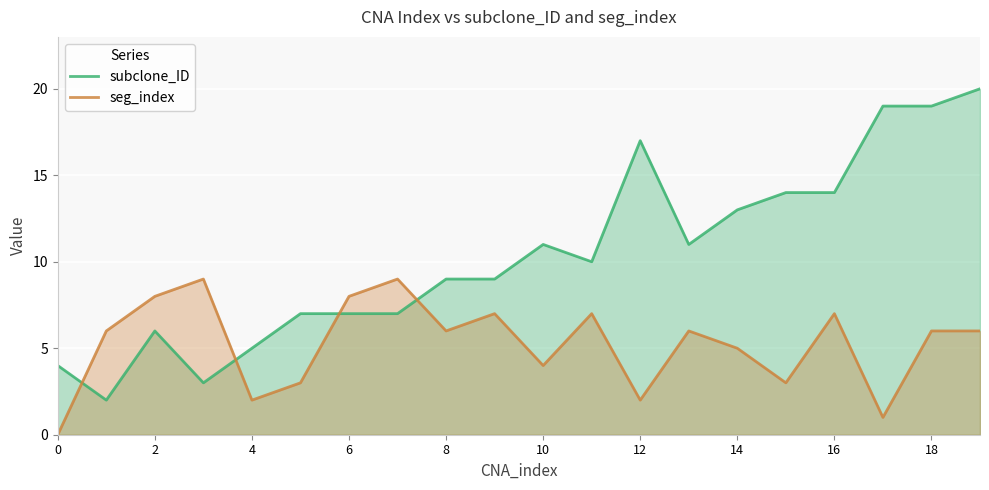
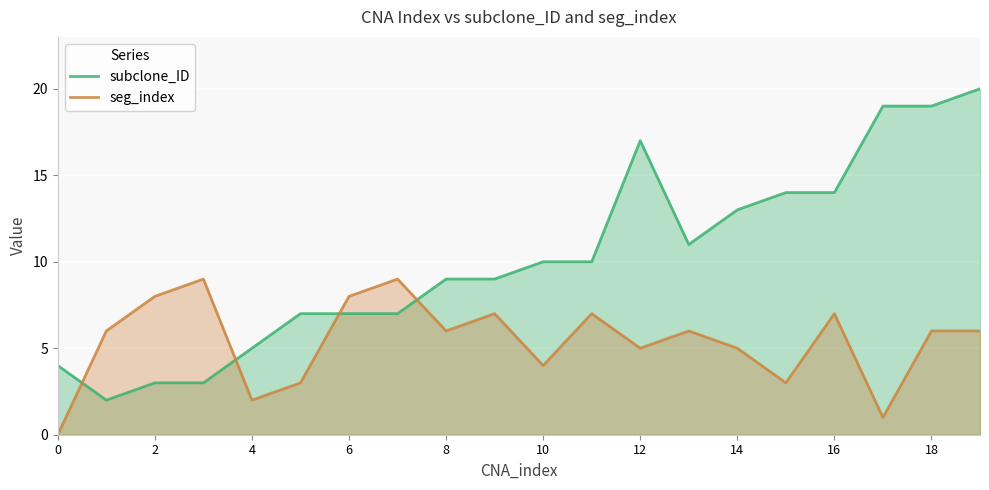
subclone_ID, 2: 6 -> 3
subclone_ID, 10: 11 -> 10
seg_index, 12: 2 -> 5
